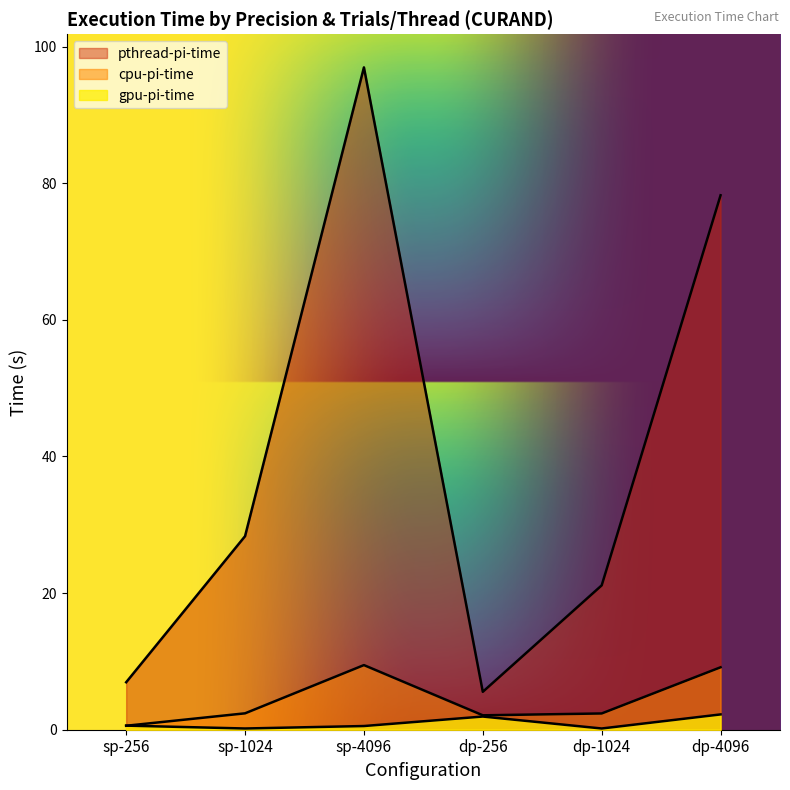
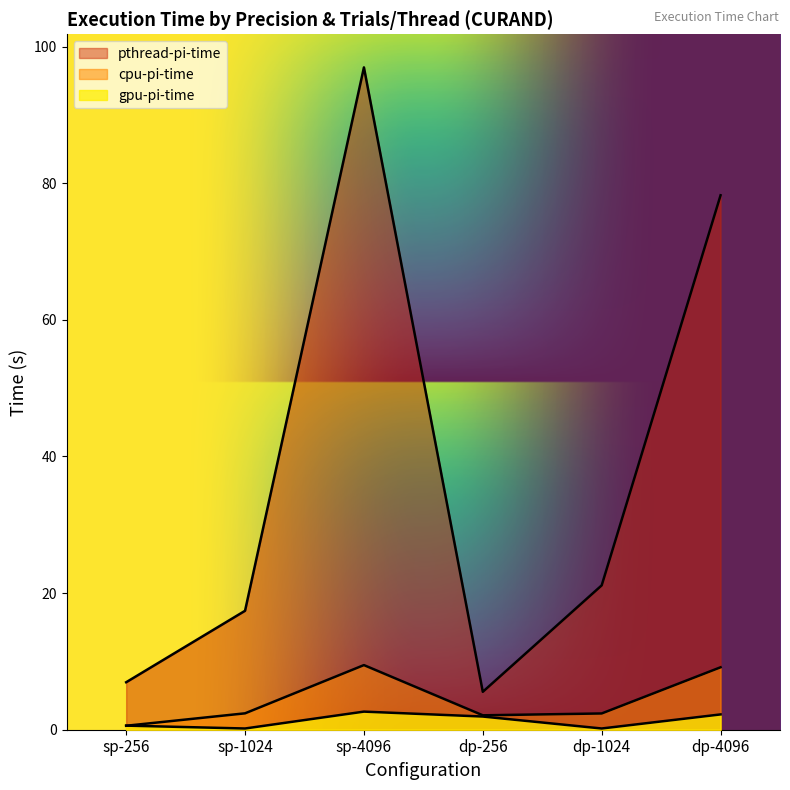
pthread-pi-time, sp-1024: 28 -> 17
gpu-pi-time, sp-4096: 1 -> 3
